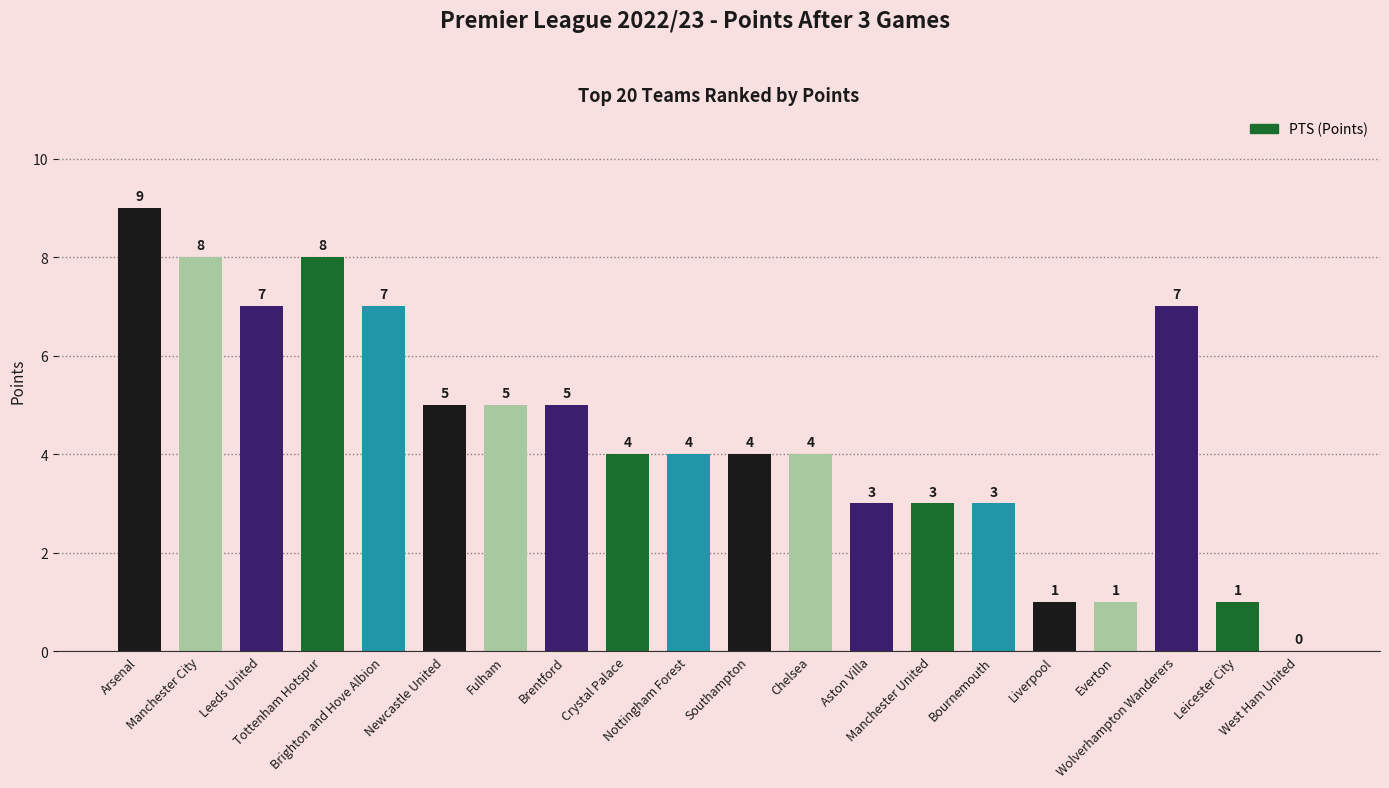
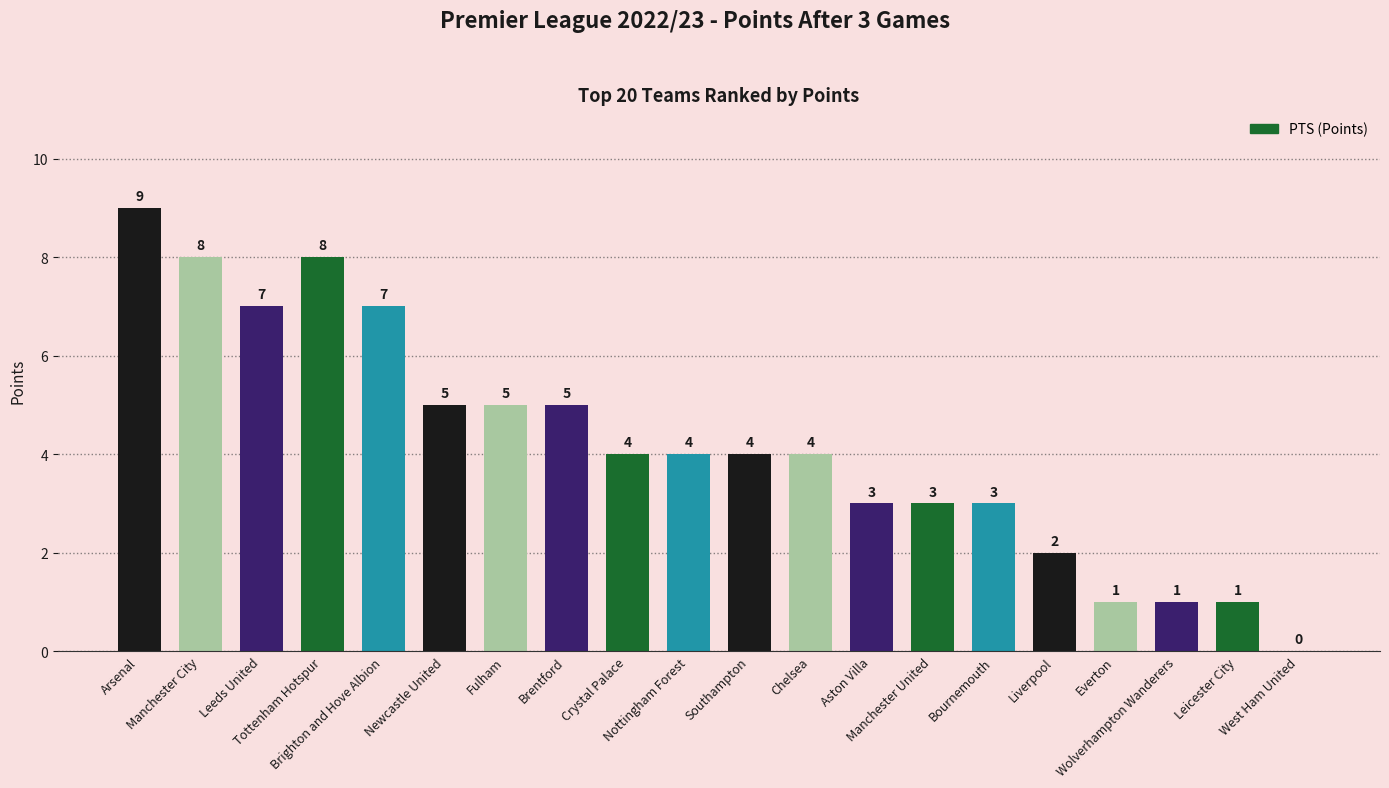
Liverpool: 1 -> 2
Wolverhampton Wanderers: 7 -> 1
